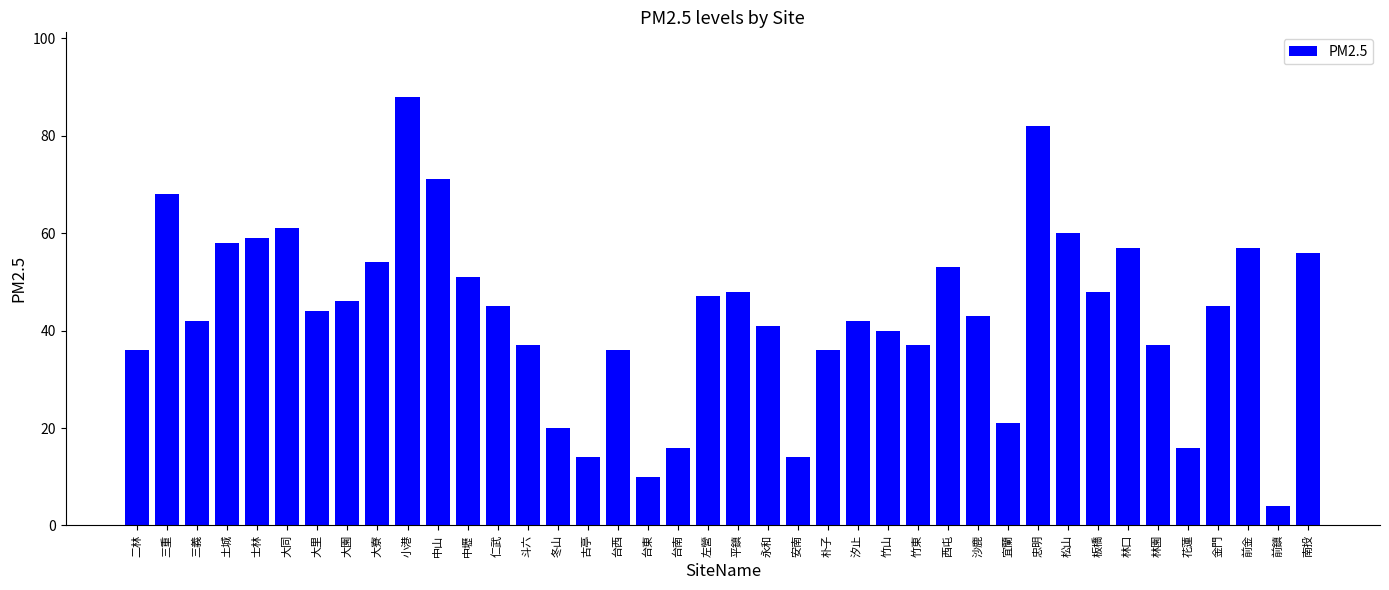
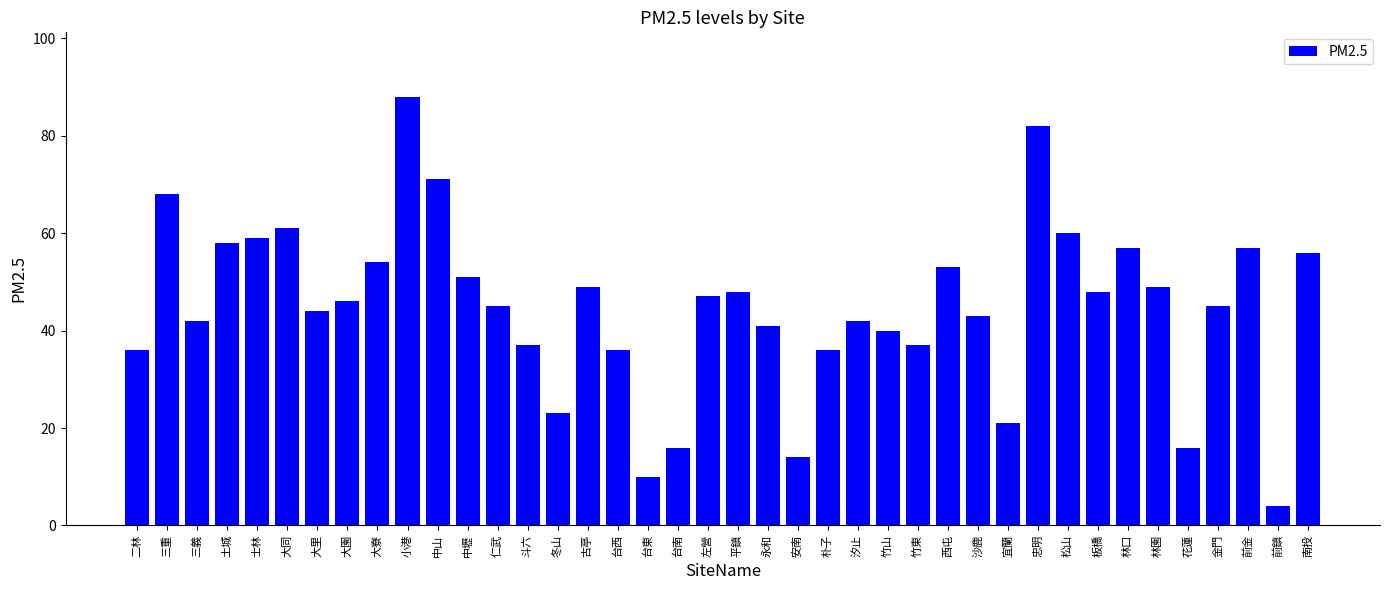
冬山: 20 -> 23
古亭: 14 -> 49
林園: 37 -> 49
